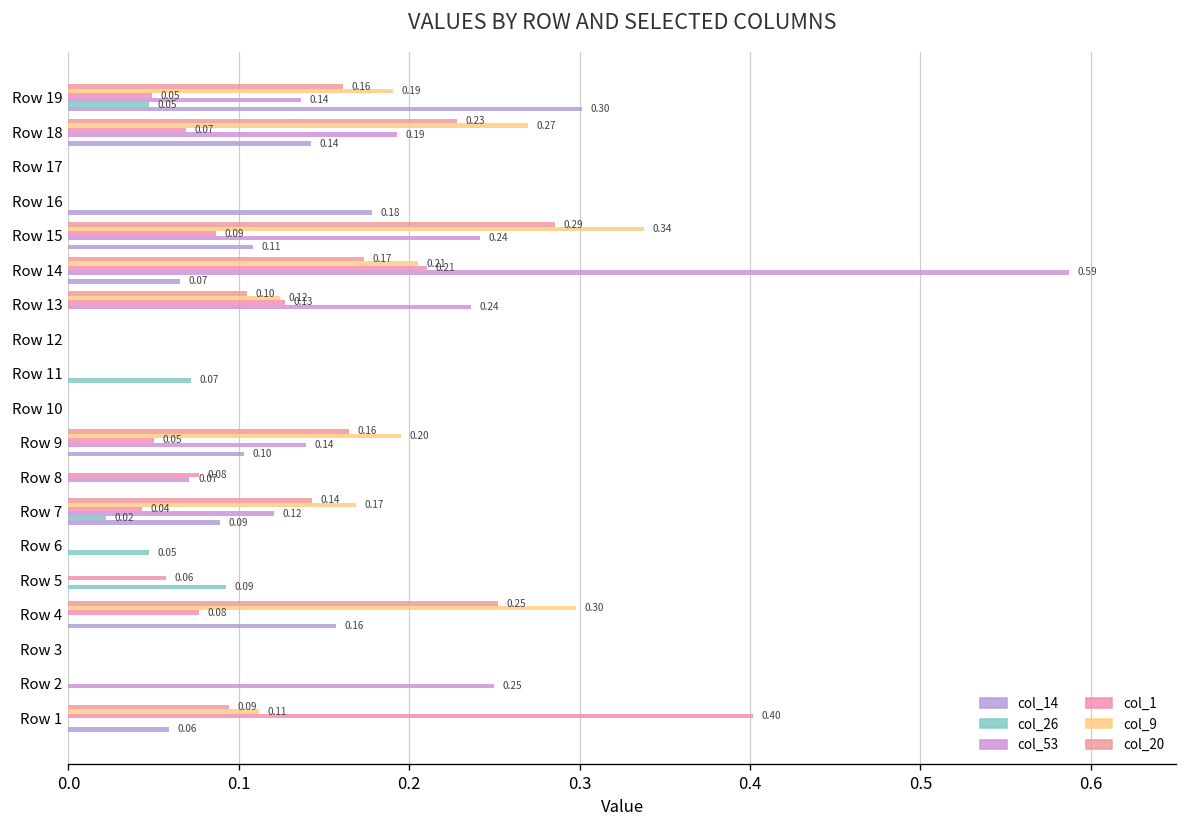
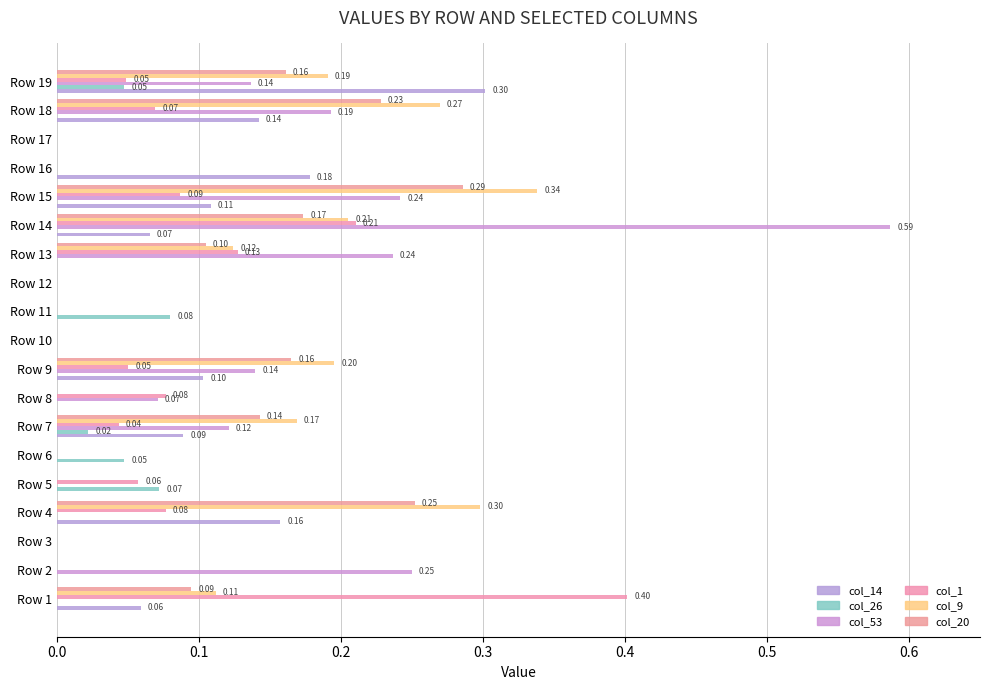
col_26, Row 11: 0.07 -> 0.08
col_26, Row 5: 0.09 -> 0.07
